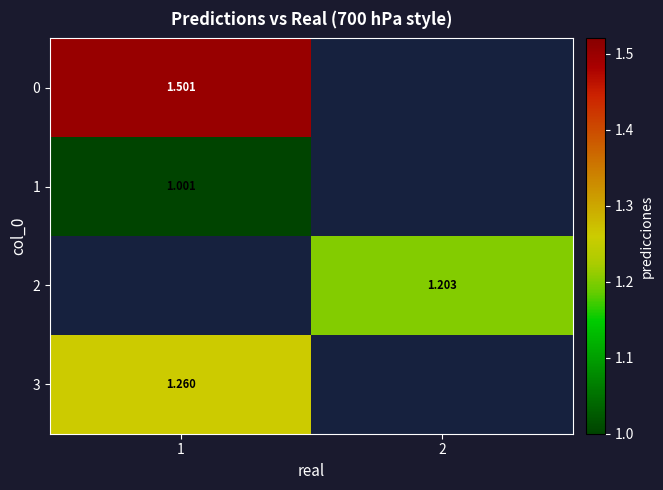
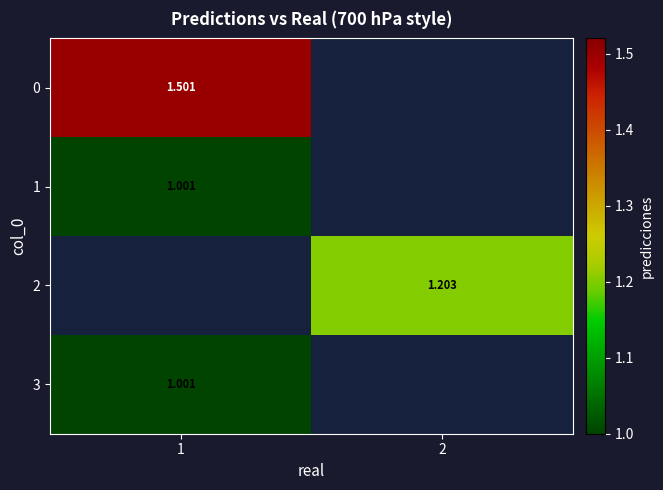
3, 1: 1.260 -> 1.001
